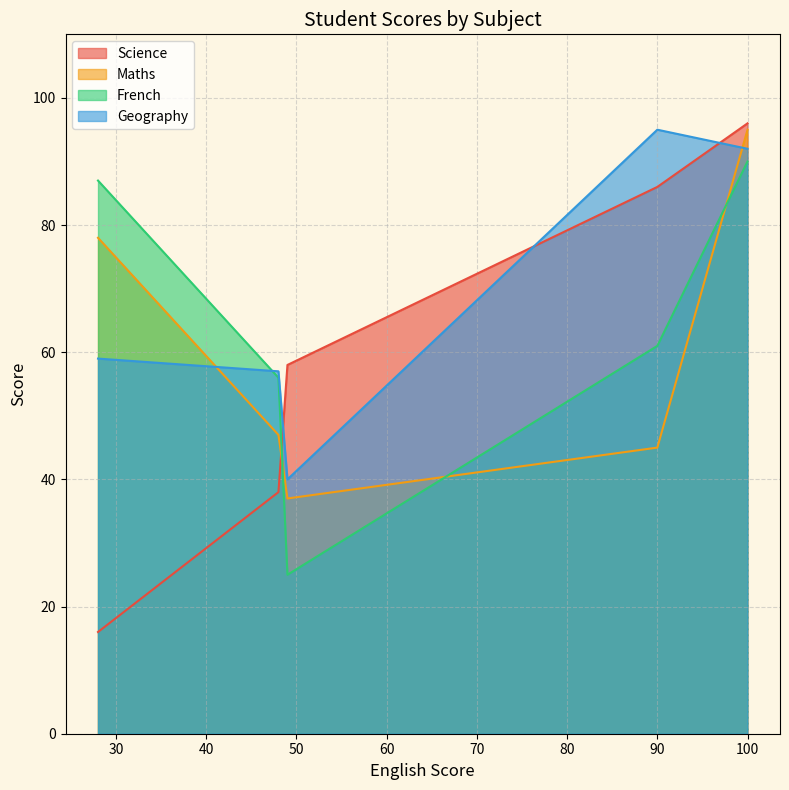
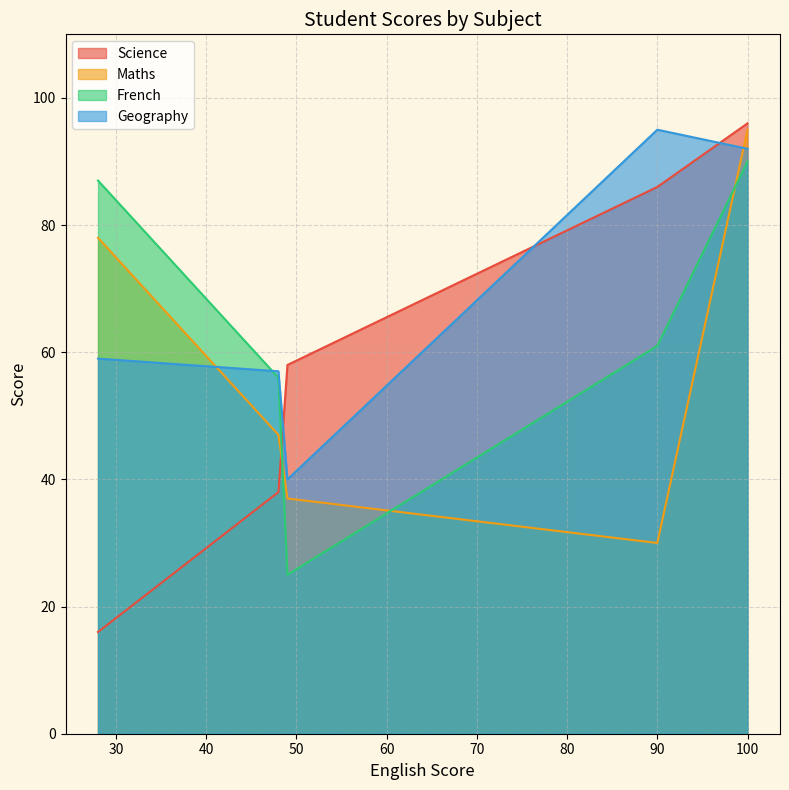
Maths, 90: 45 -> 30
